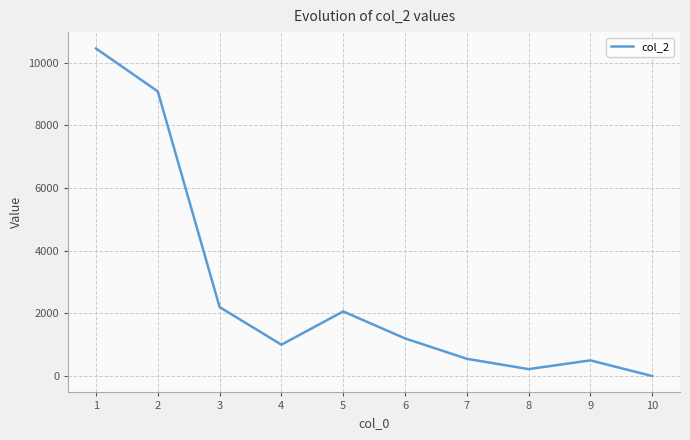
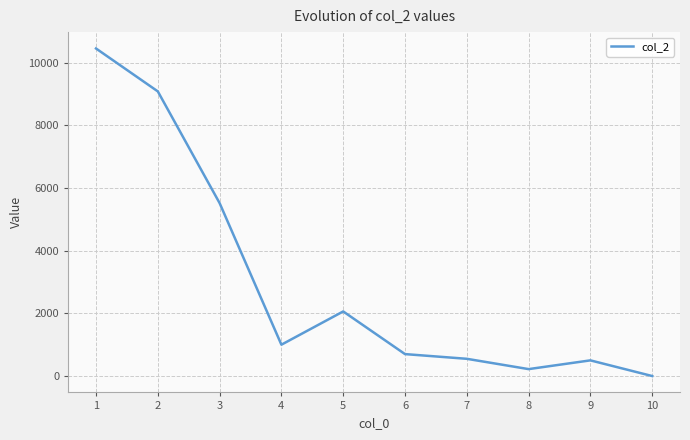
3: 2200 -> 5500
6: 1200 -> 700
